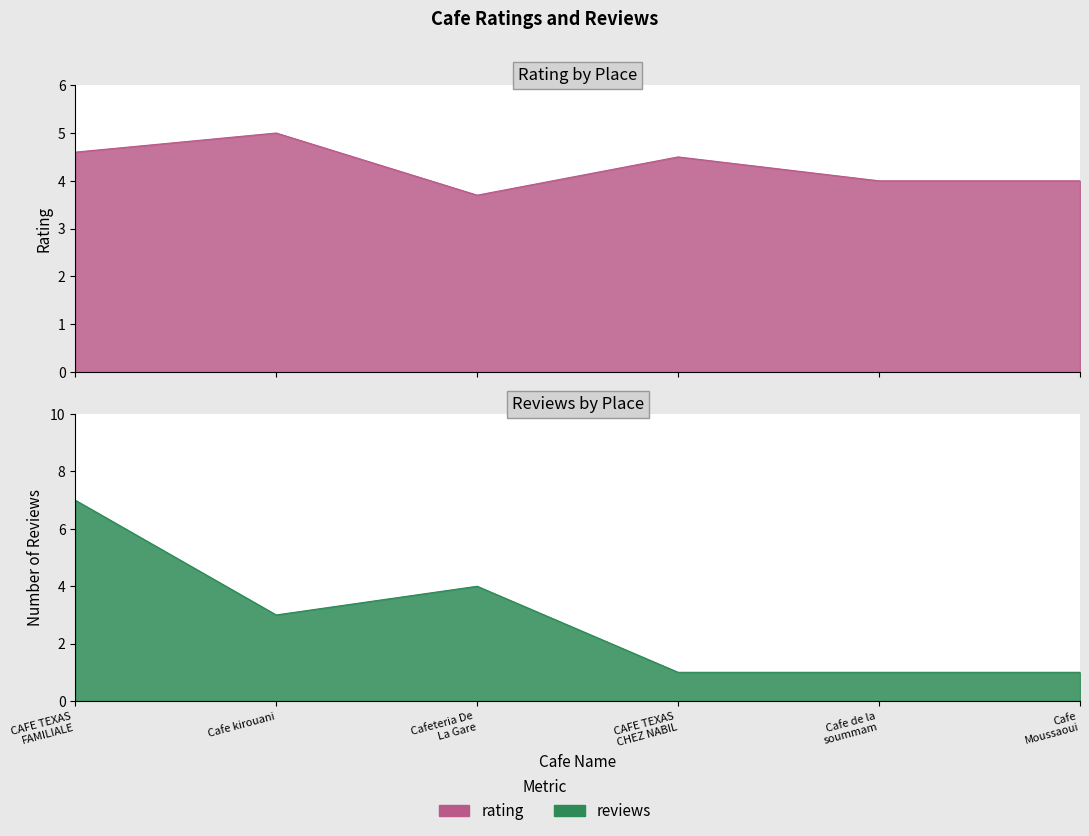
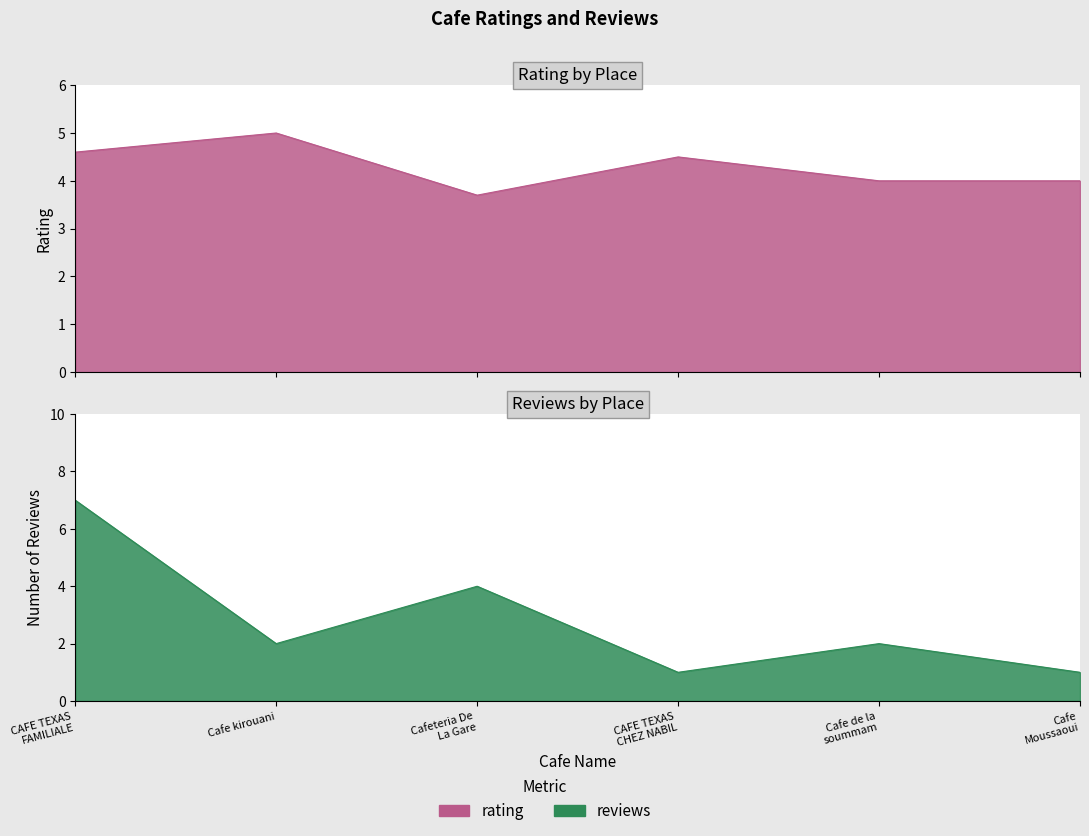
Reviews by Place, Cafe kirouani: 3 -> 2
Reviews by Place, Cafe de la soummam: 1 -> 2
